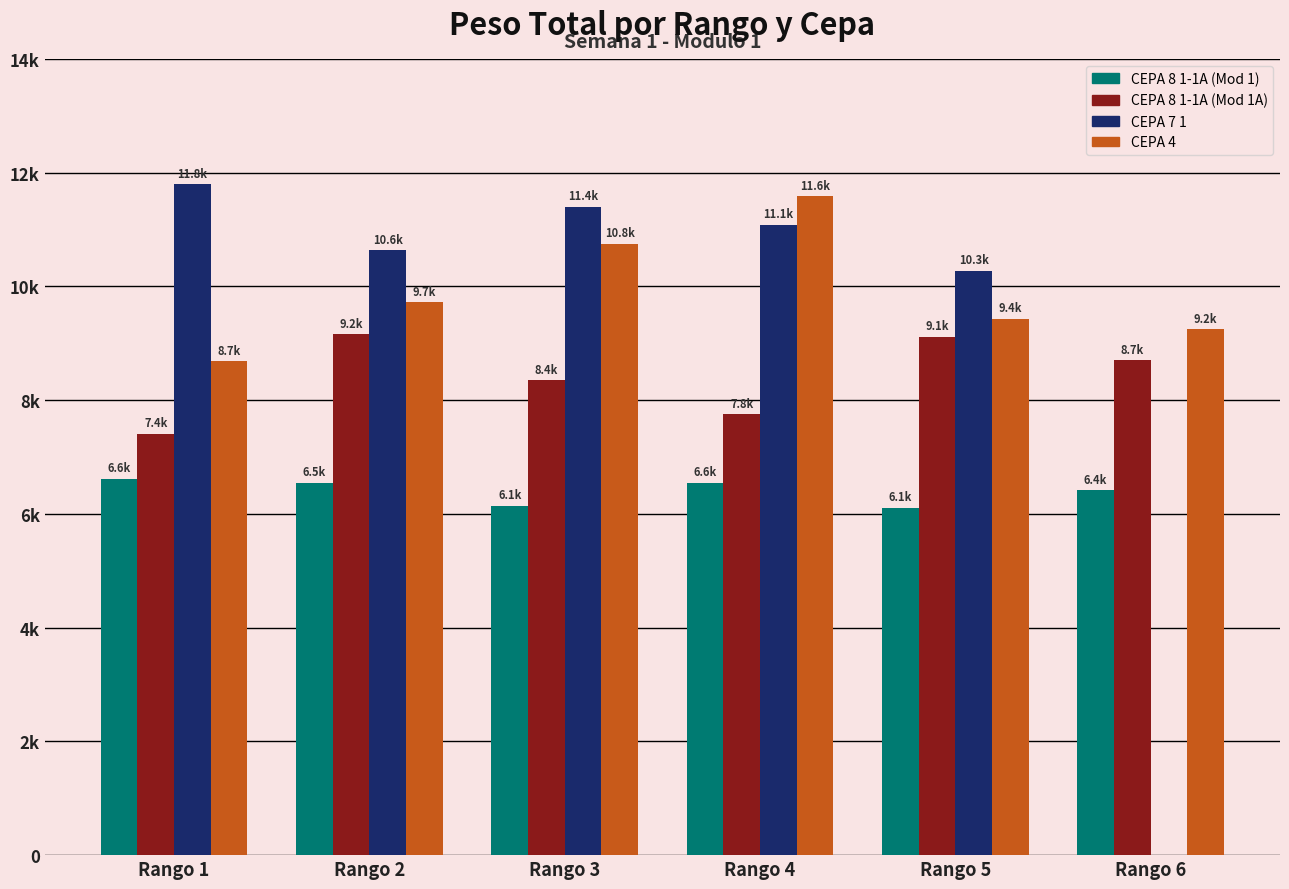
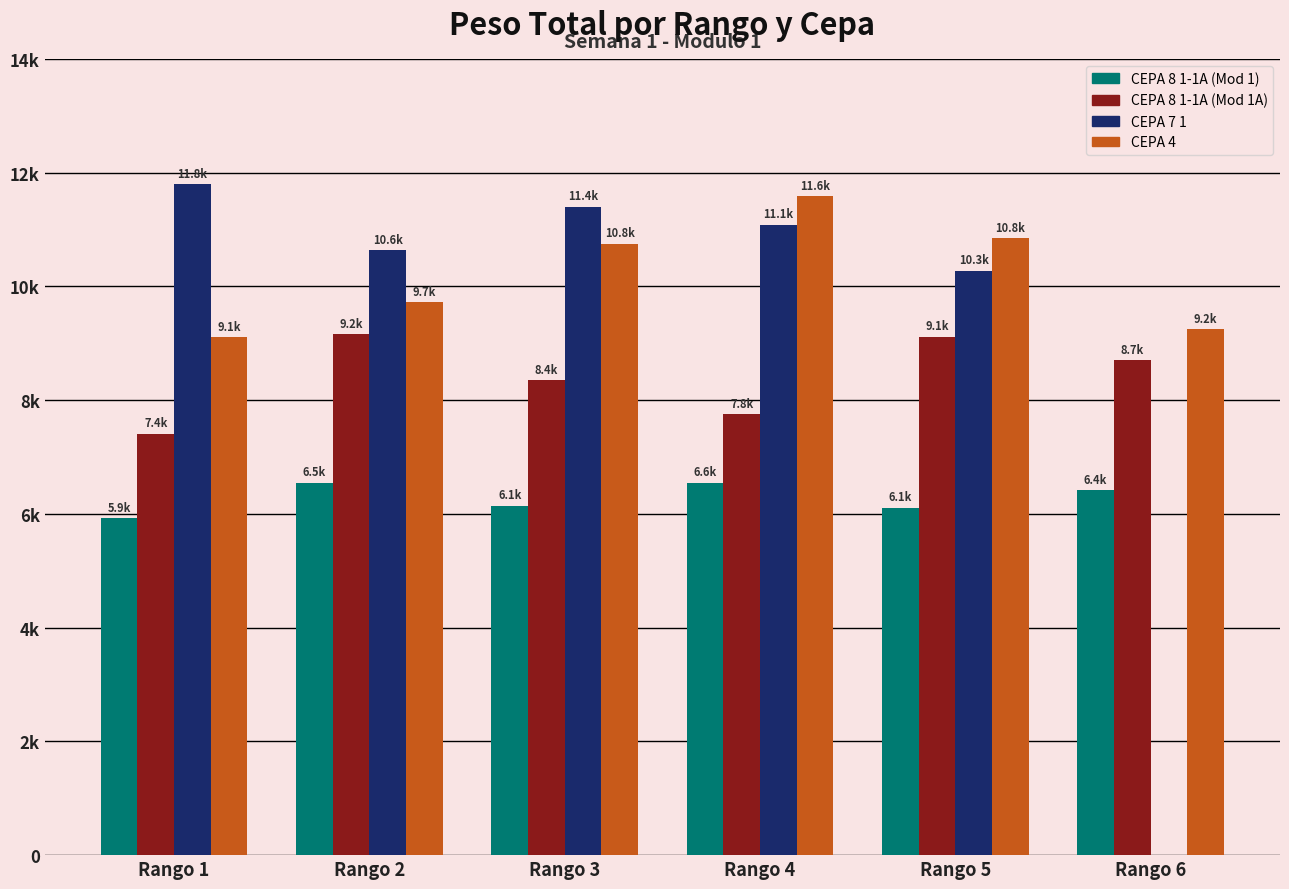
CEPA 8 1-1A (Mod 1), Rango 1: 6.6k -> 5.9k
CEPA 4, Rango 1: 8.7k -> 9.1k
CEPA 4, Rango 5: 9.4k -> 10.8k
